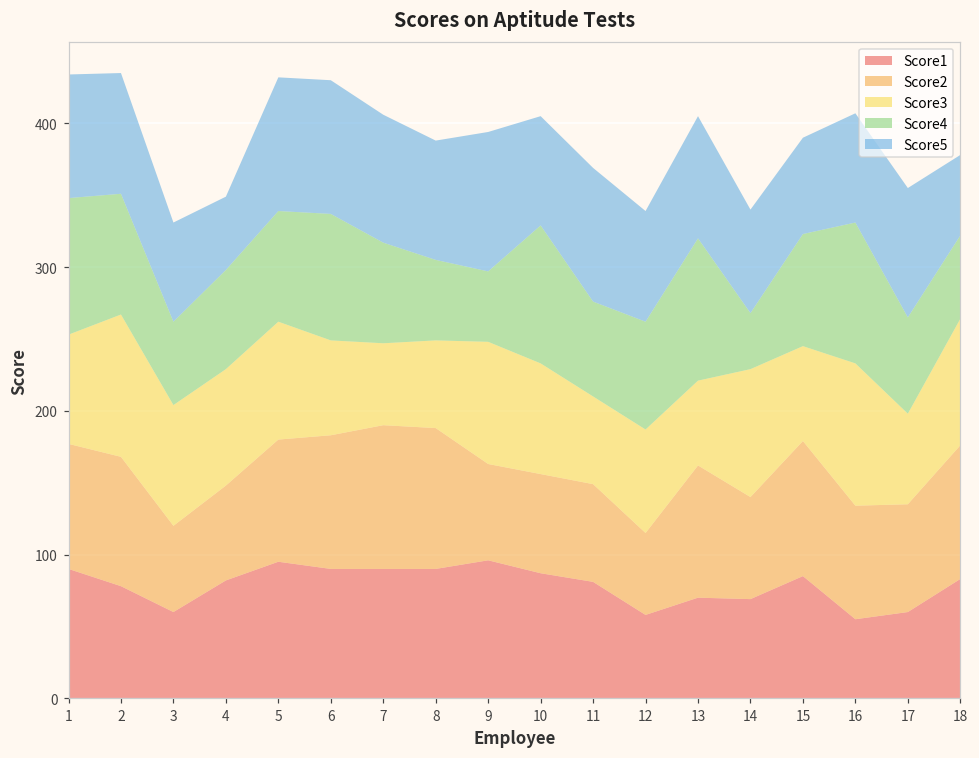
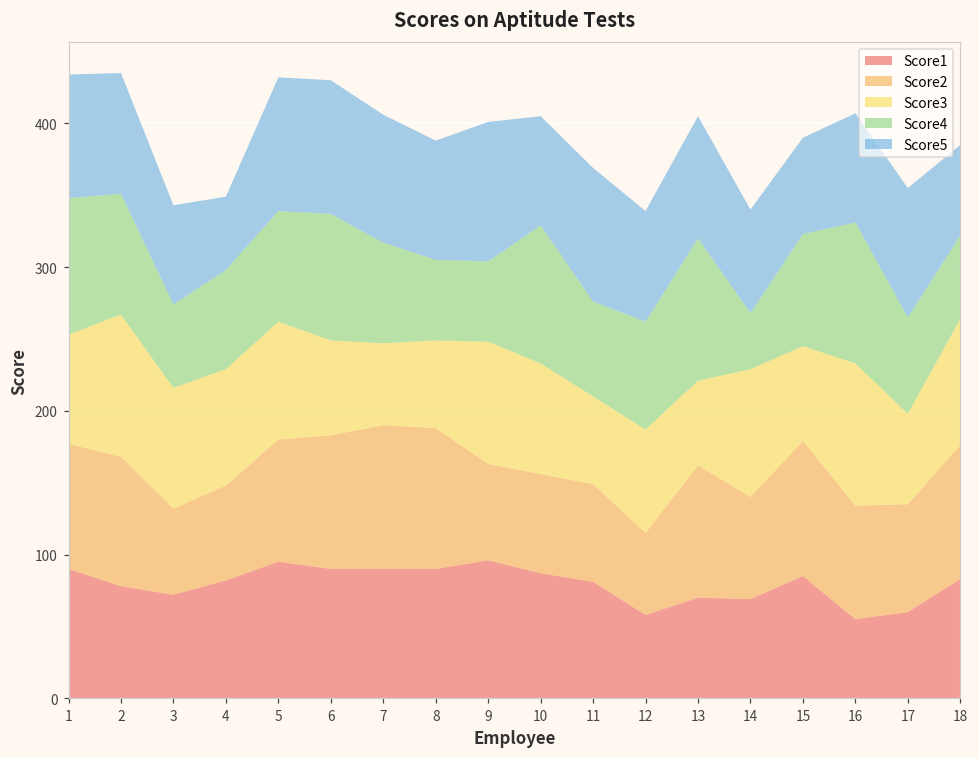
Score1, 3: 60 -> 72
Score4, 9: 49 -> 56
Score5, 18: 56 -> 63
